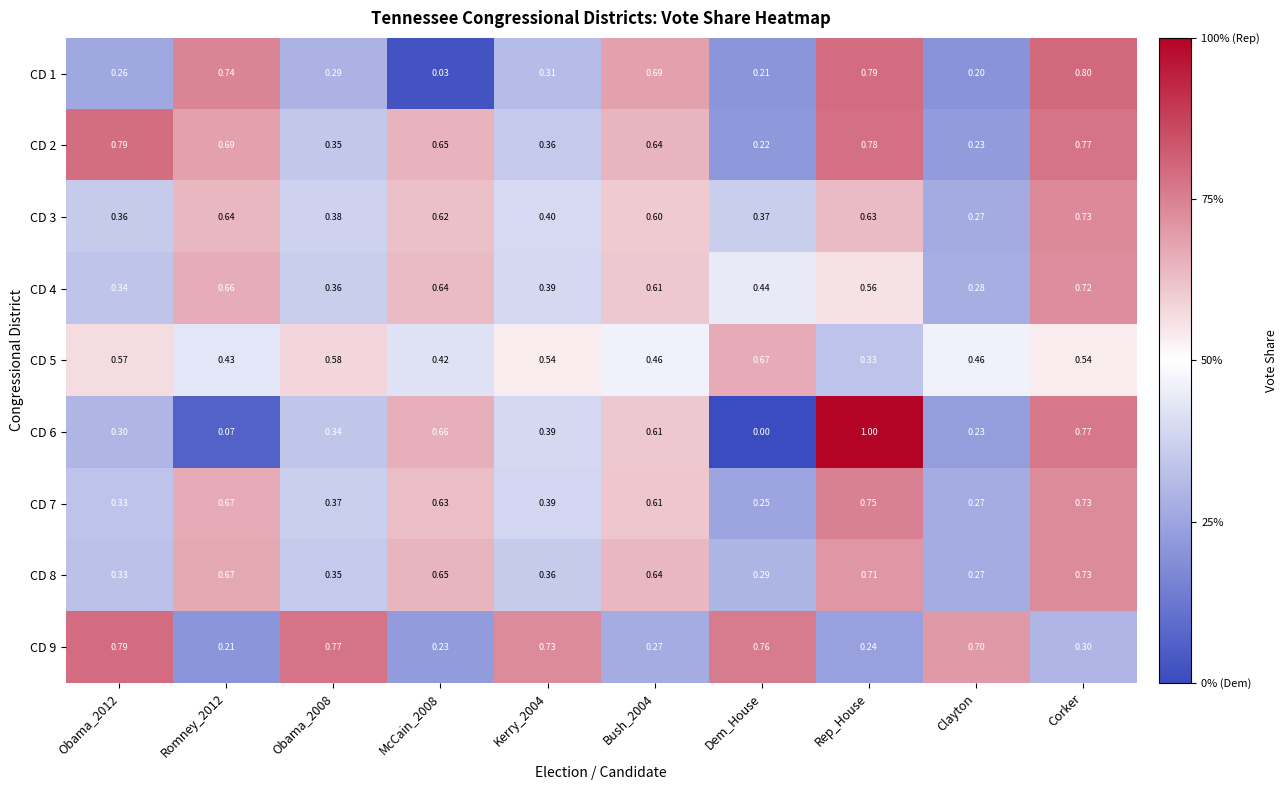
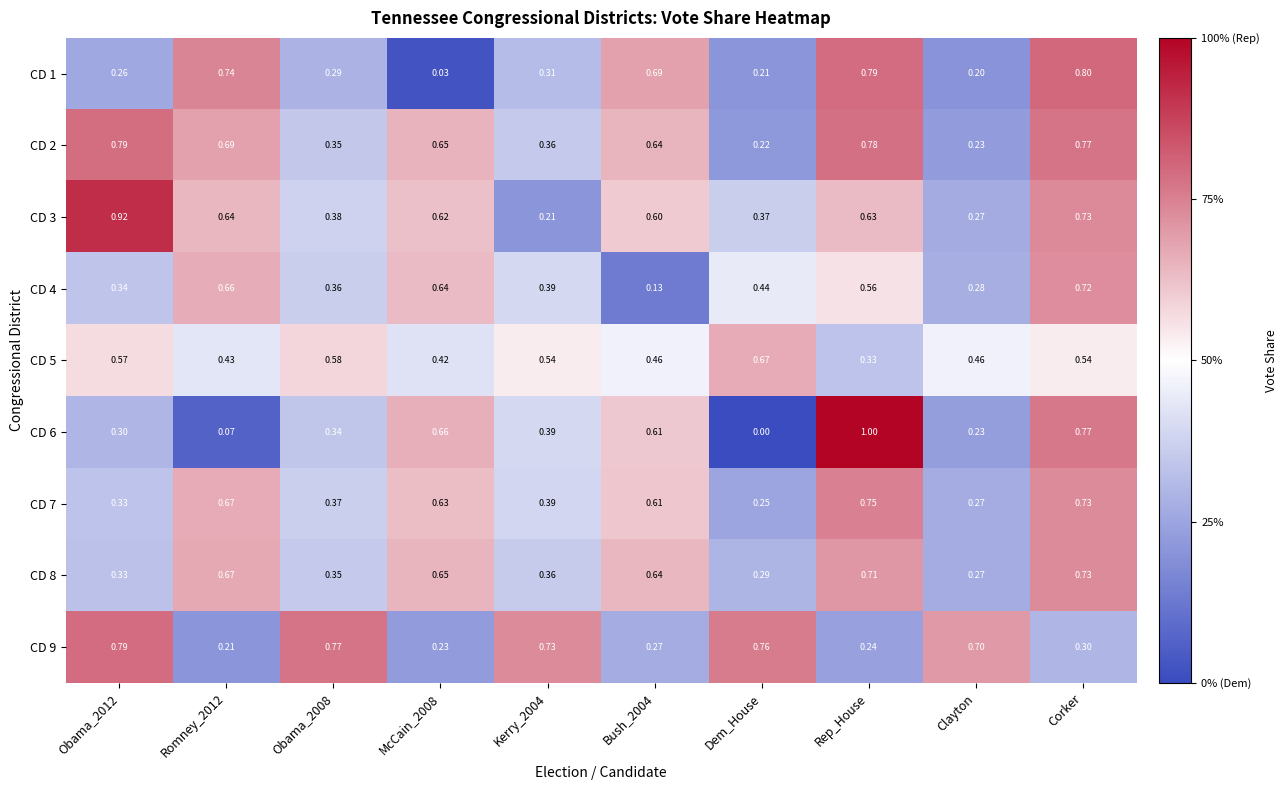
CD 3, Obama_2012: 0.36 -> 0.92
CD 3, Kerry_2004: 0.40 -> 0.21
CD 4, Bush_2004: 0.61 -> 0.13
